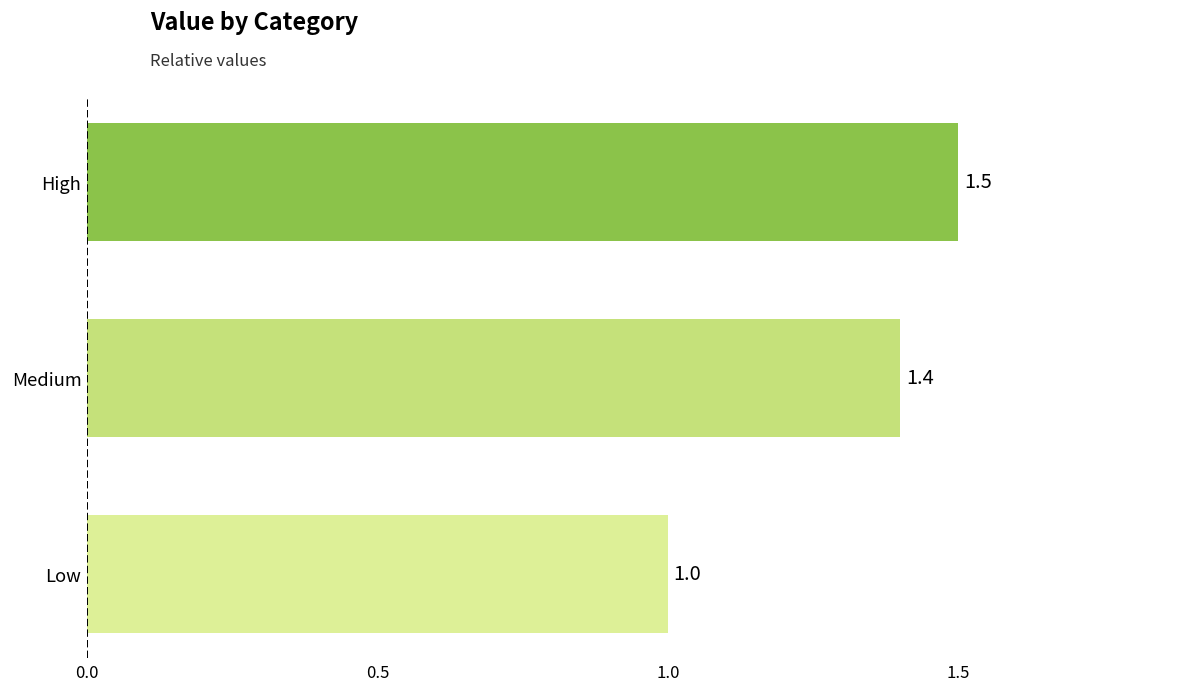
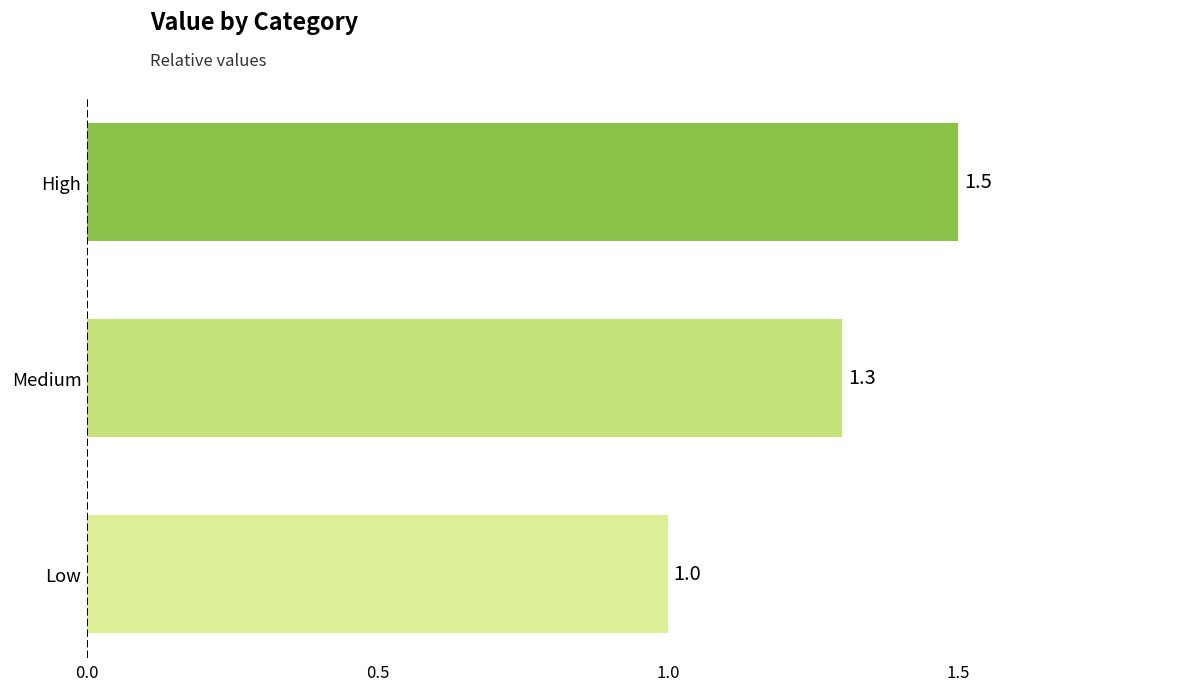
Medium: 1.4 -> 1.3
